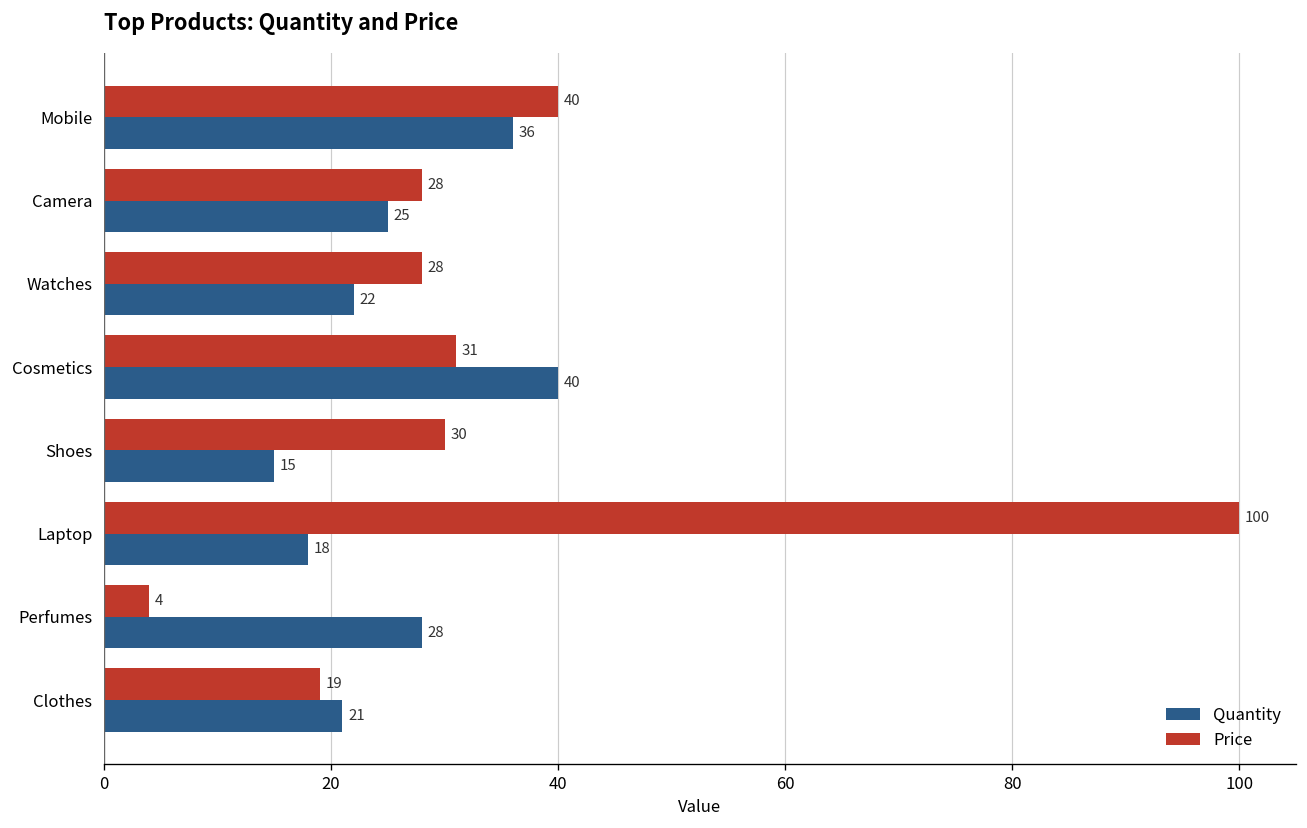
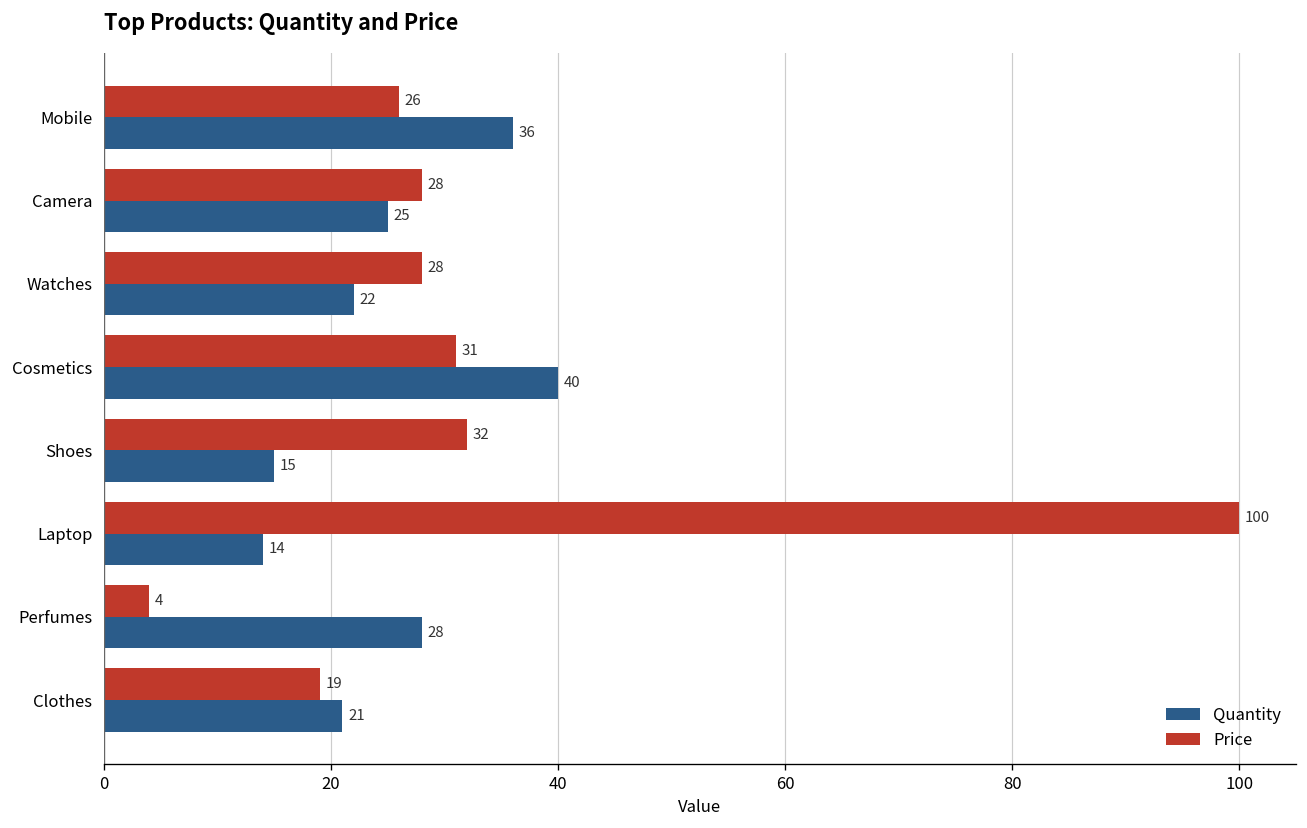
Price, Mobile: 40 -> 26
Price, Shoes: 30 -> 32
Quantity, Laptop: 18 -> 14
